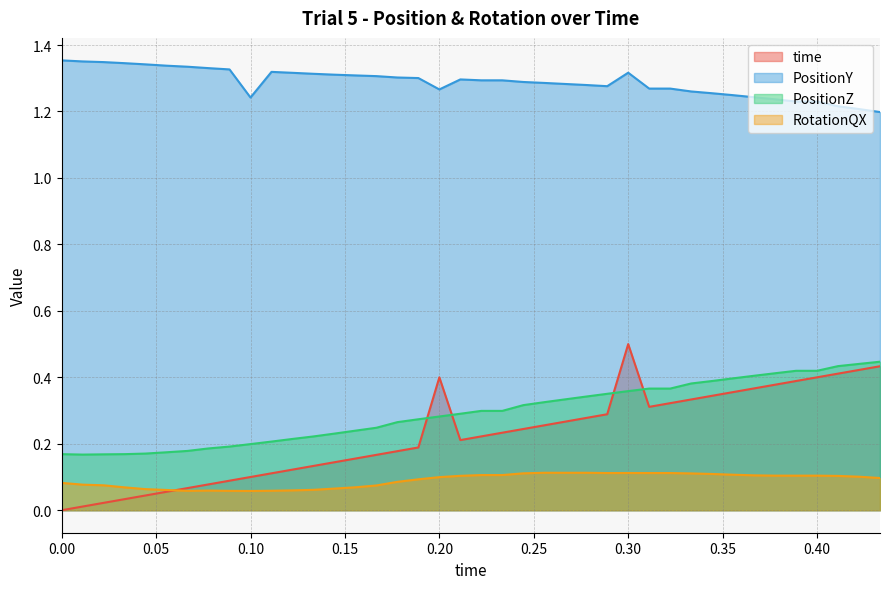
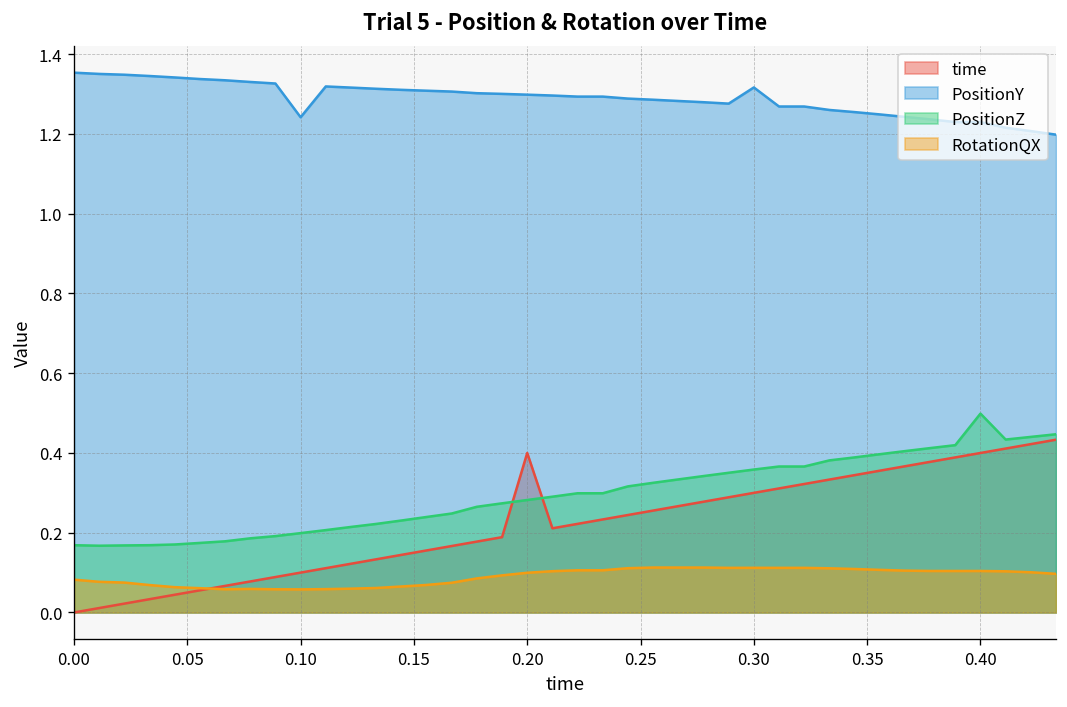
PositionY, 0.20: 1.27 -> 1.30
time, 0.30: 0.5 -> 0.3
PositionZ, 0.40: 0.42 -> 0.50
